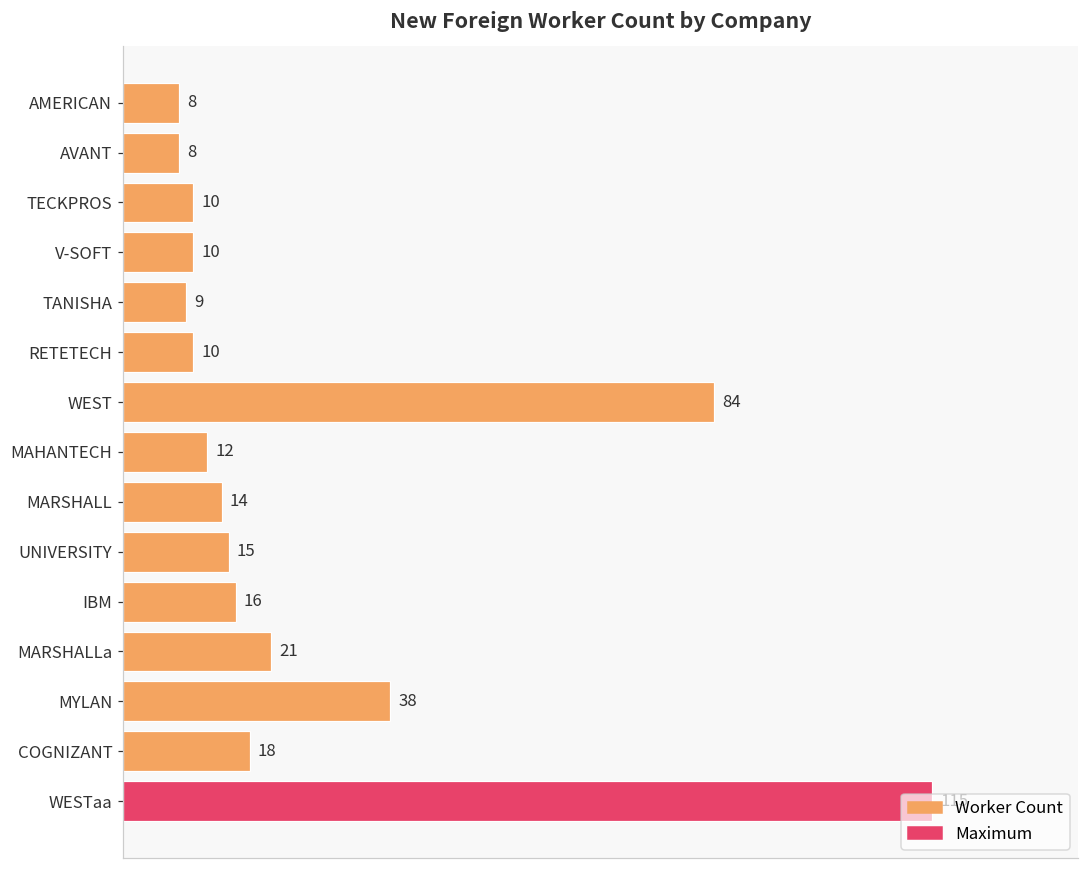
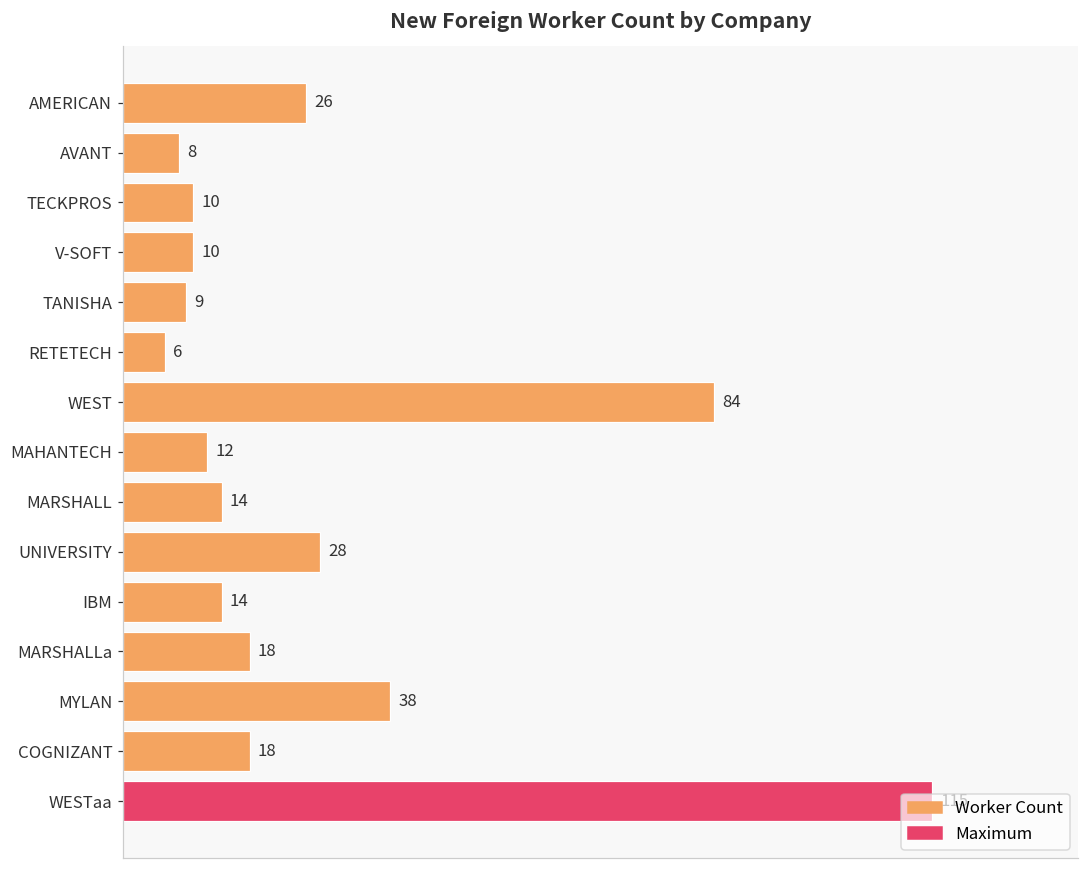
AMERICAN: 8 -> 26
RETETECH: 10 -> 6
UNIVERSITY: 15 -> 28
IBM: 16 -> 14
MARSHALLa: 21 -> 18
